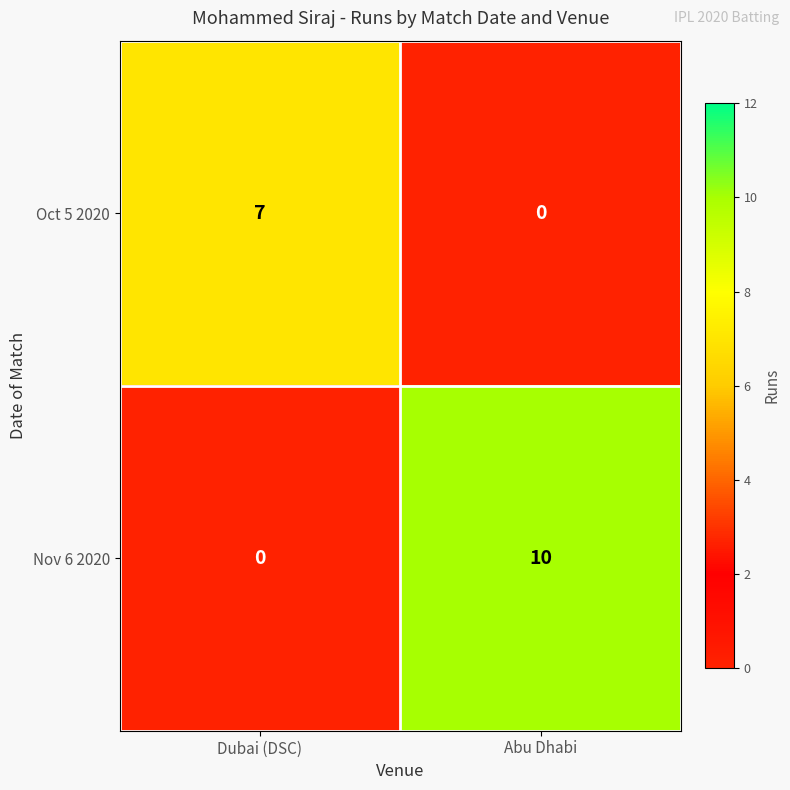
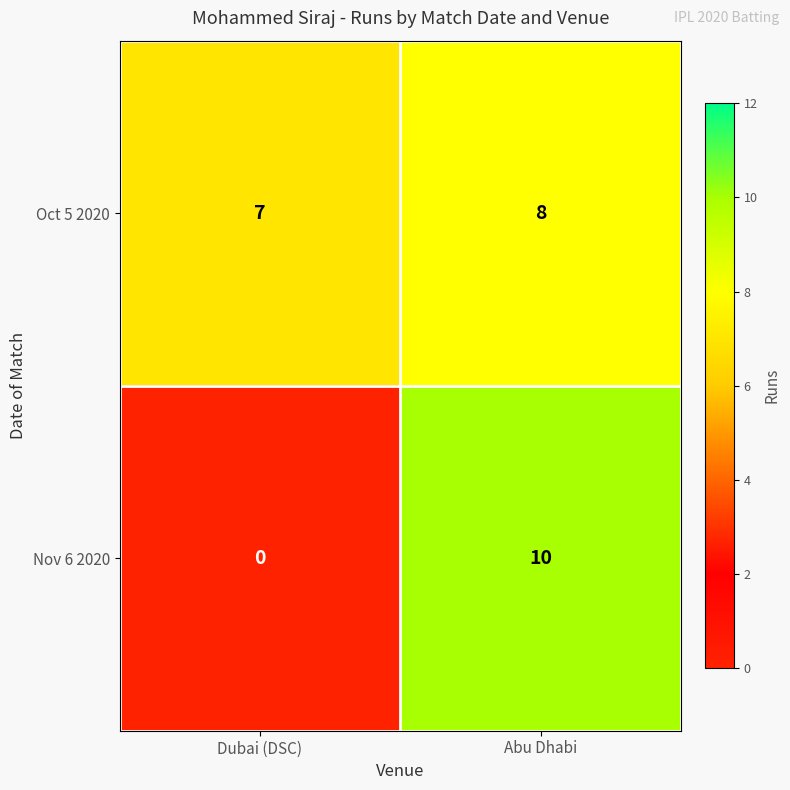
Oct 5 2020, Abu Dhabi: 0 -> 8
